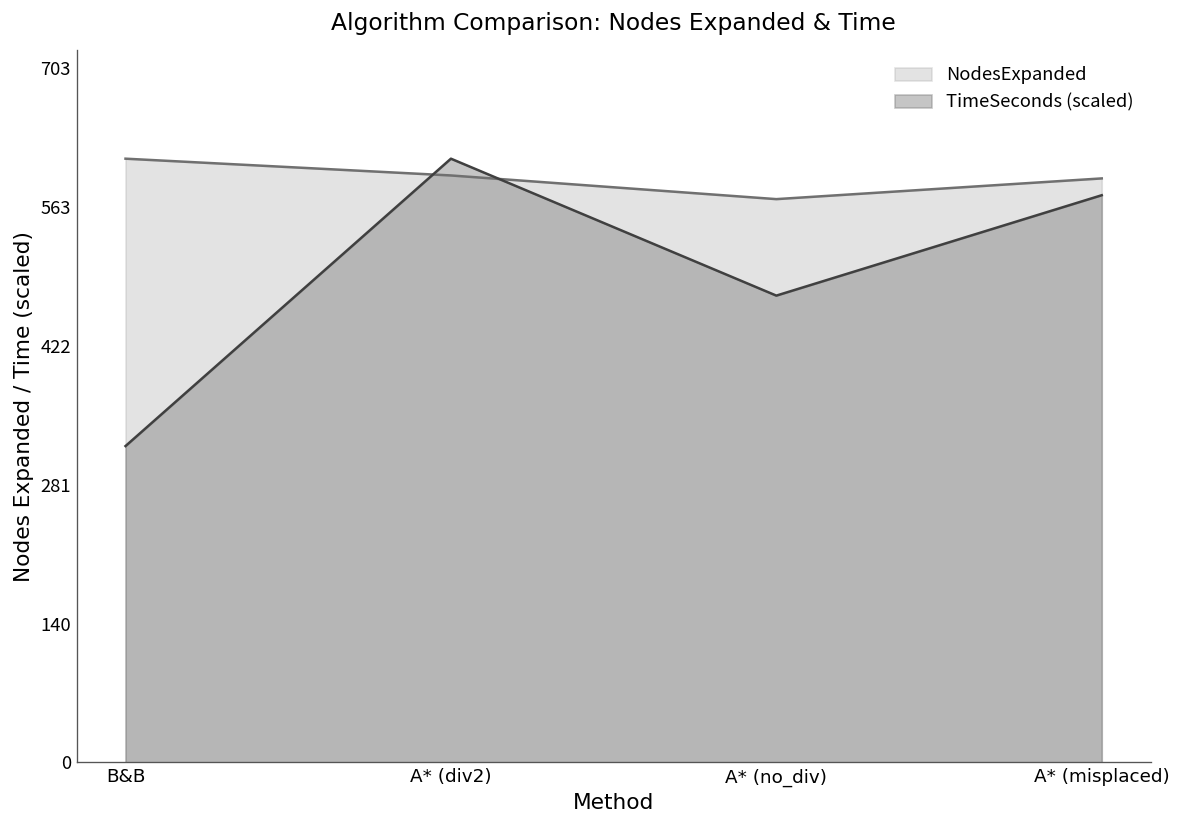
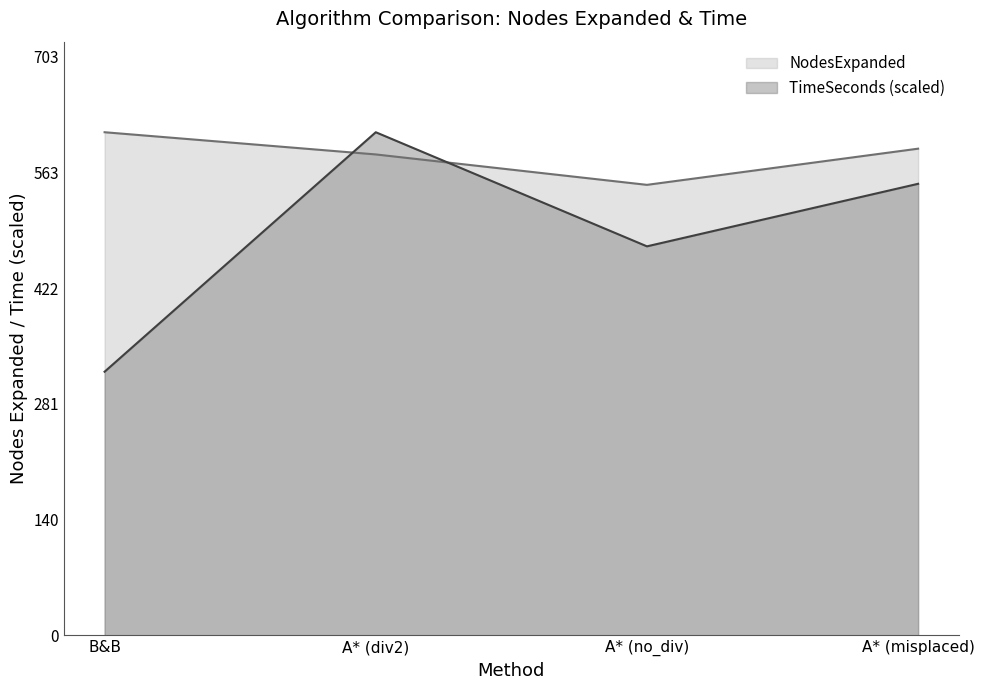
NodesExpanded, A* (div2): 600 -> 590
NodesExpanded, A* (no_div): 570 -> 550
TimeSeconds (scaled), A* (misplaced): 570 -> 550
